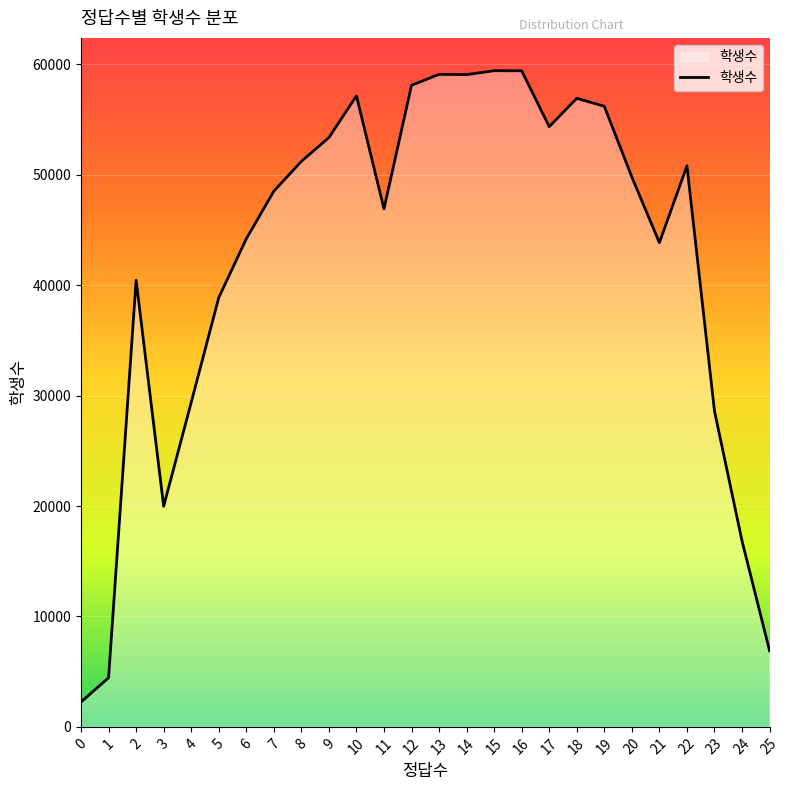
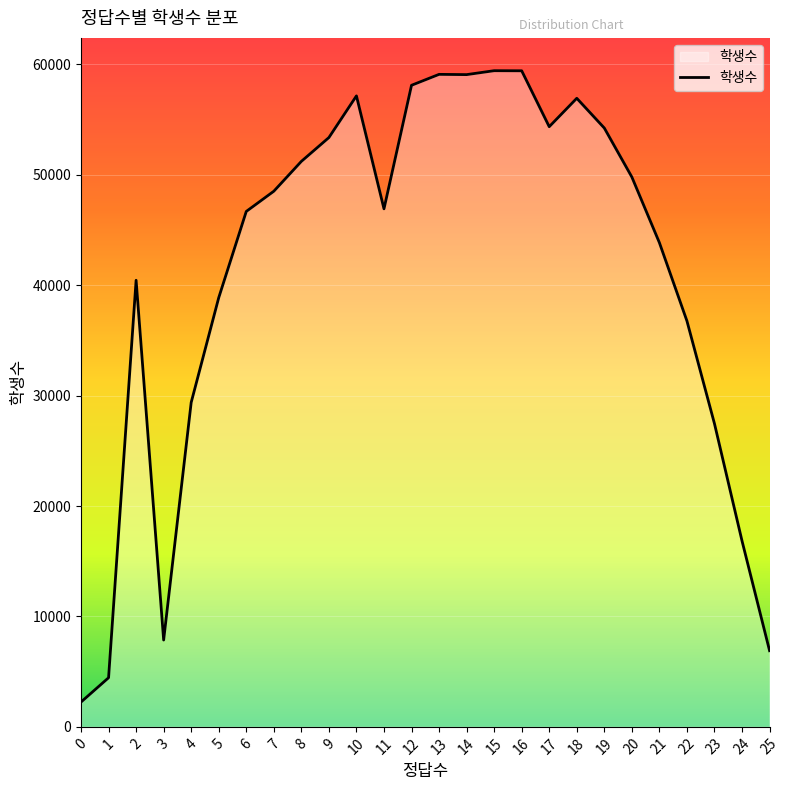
3: 20000 -> 7900
6: 44200 -> 46700
19: 56200 -> 54200
22: 50800 -> 36800
23: 28600 -> 27500
